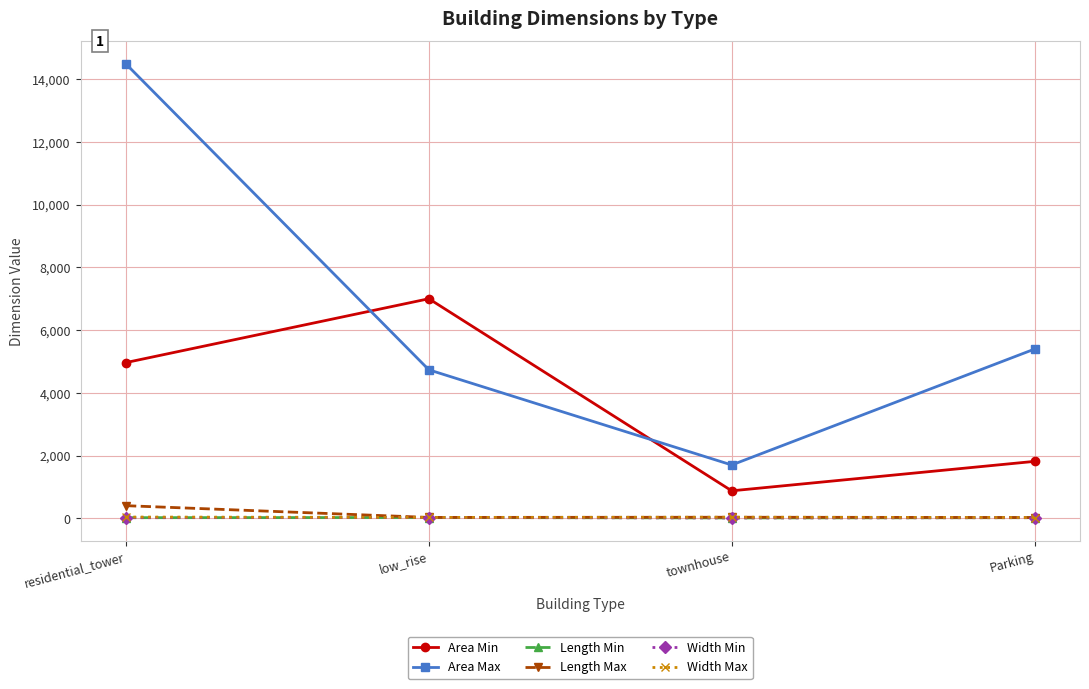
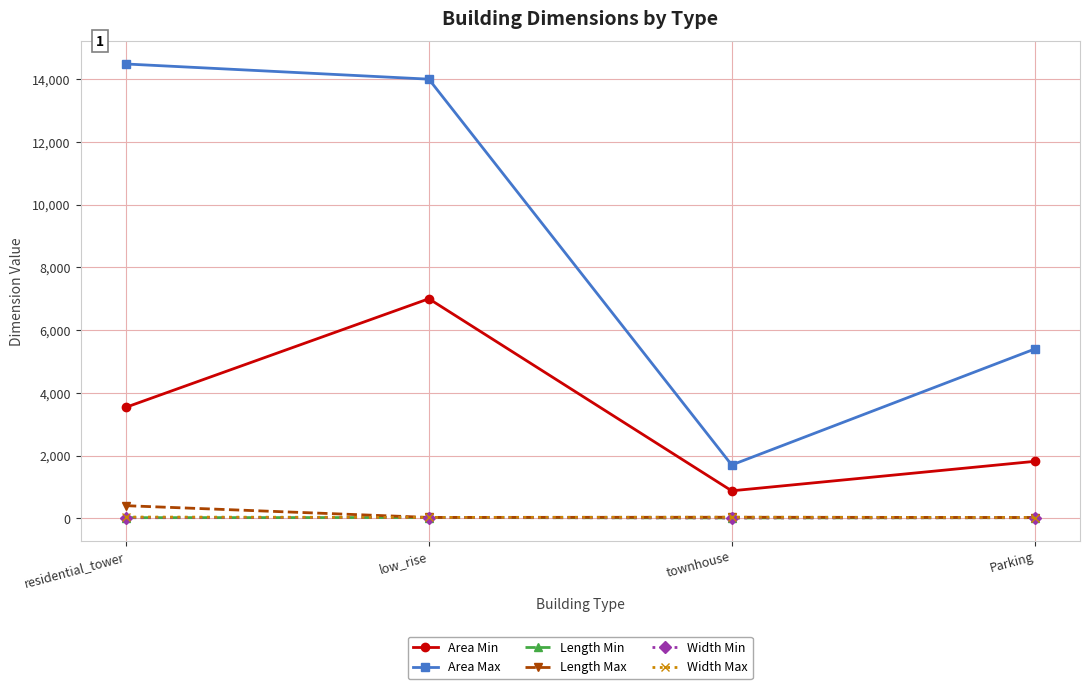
Area Min, residential_tower: 5,000 -> 3,500
Area Max, low_rise: 4,700 -> 14,000
